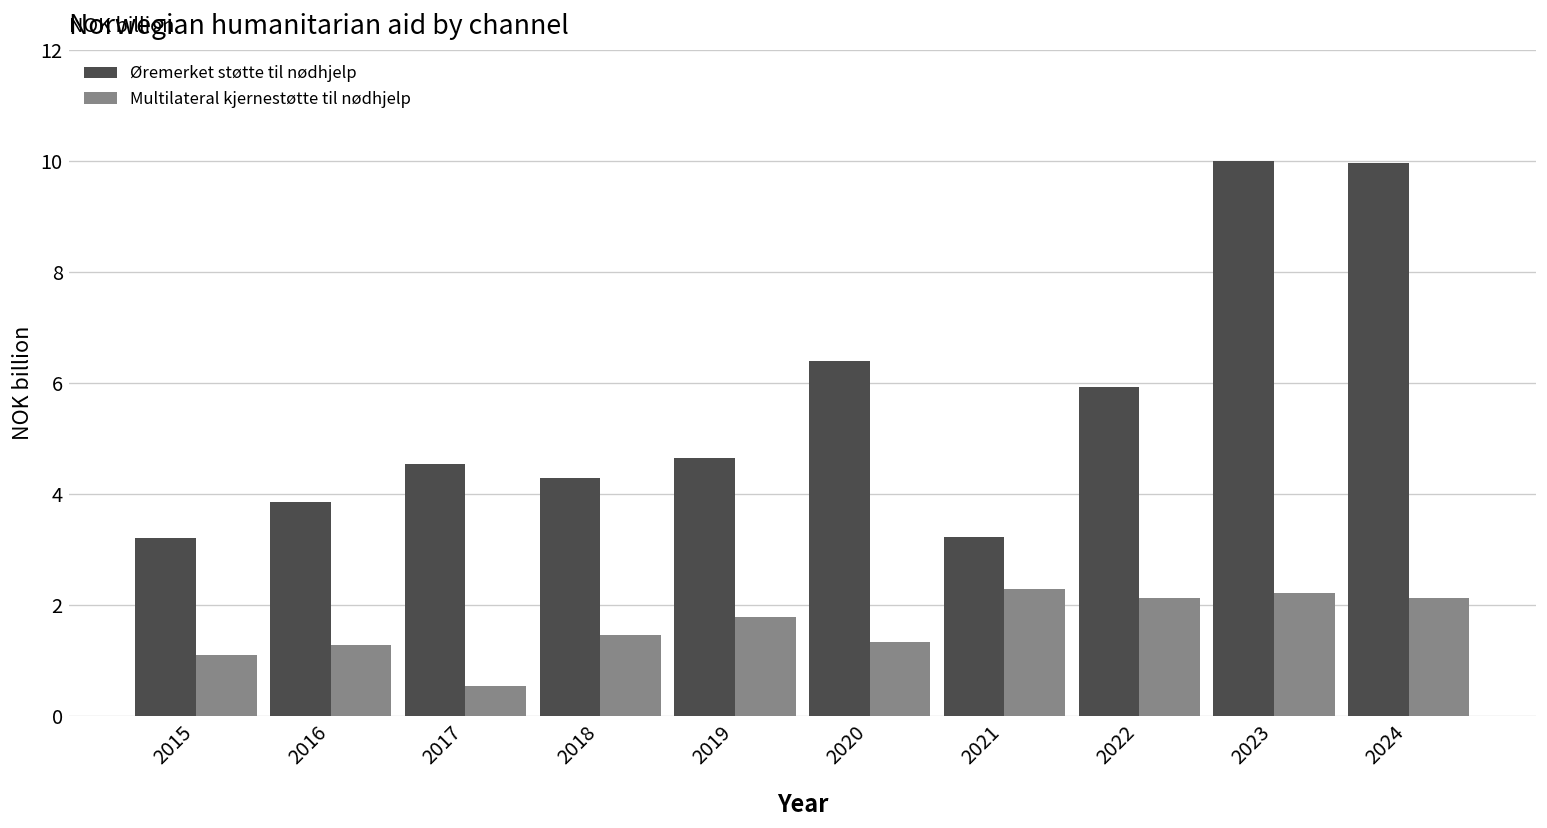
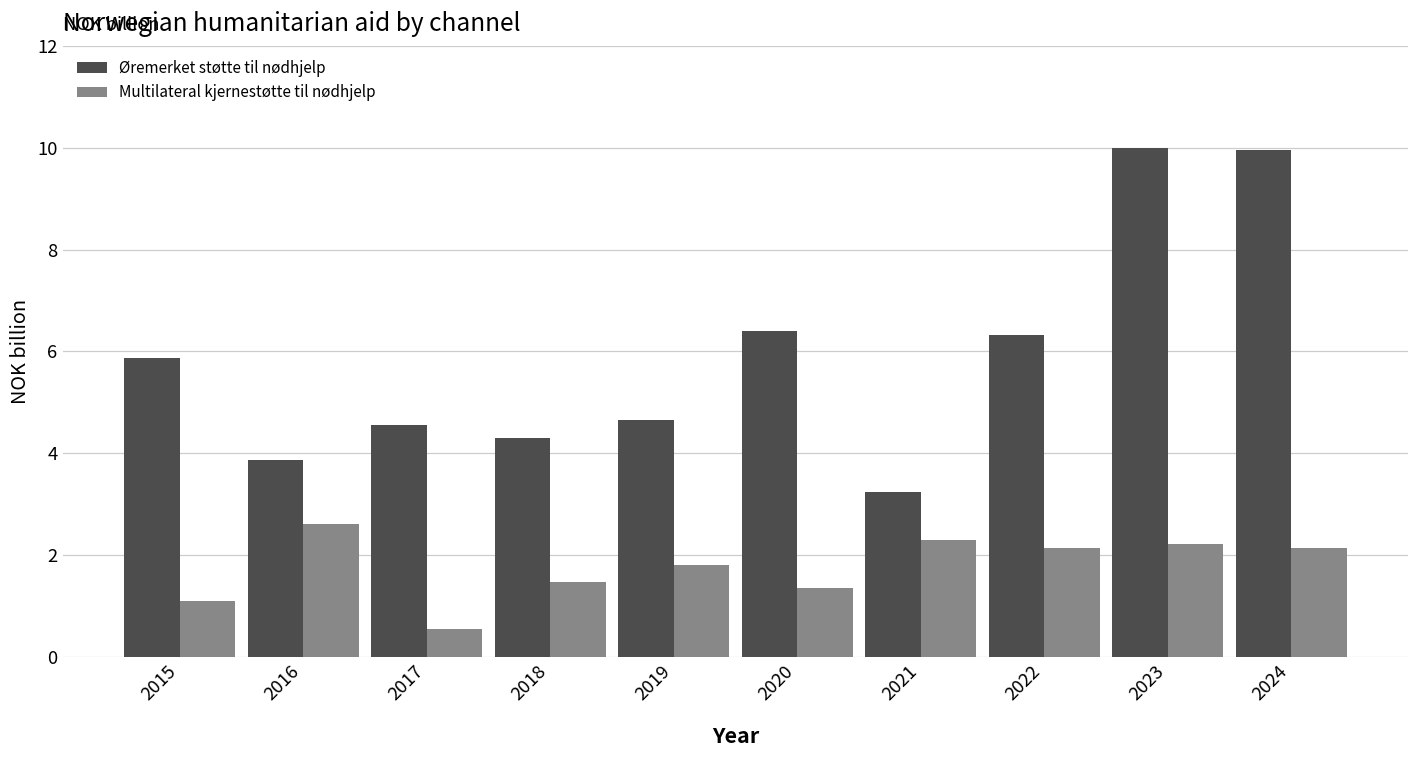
Øremerket støtte til nødhjelp, 2015: 3.2 -> 5.9
Multilateral kjernestøtte til nødhjelp, 2016: 1.3 -> 2.6
Øremerket støtte til nødhjelp, 2022: 5.9 -> 6.3
